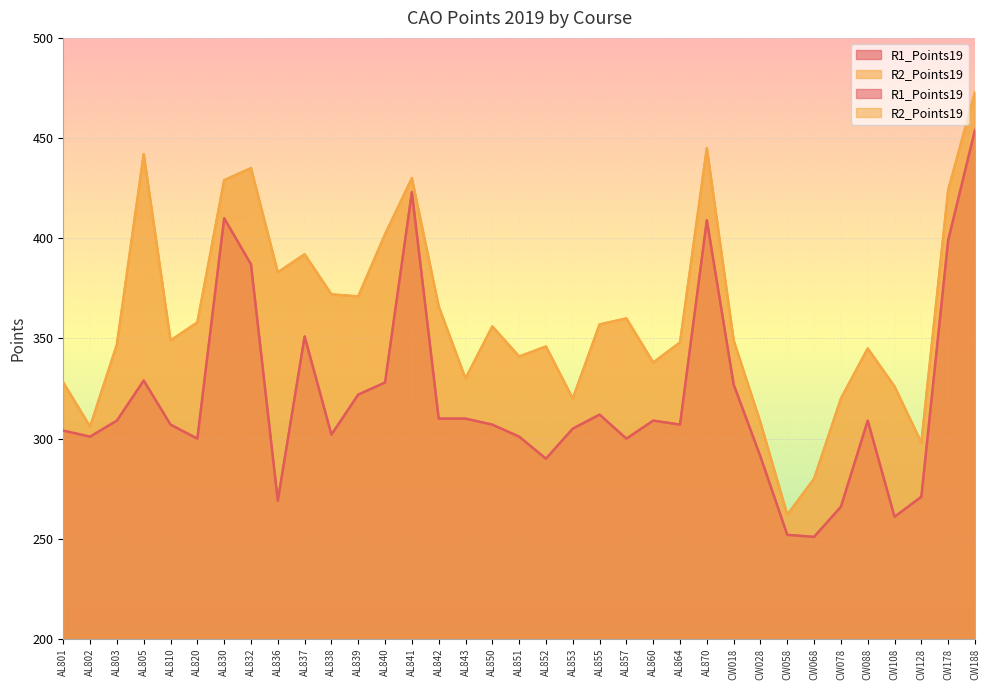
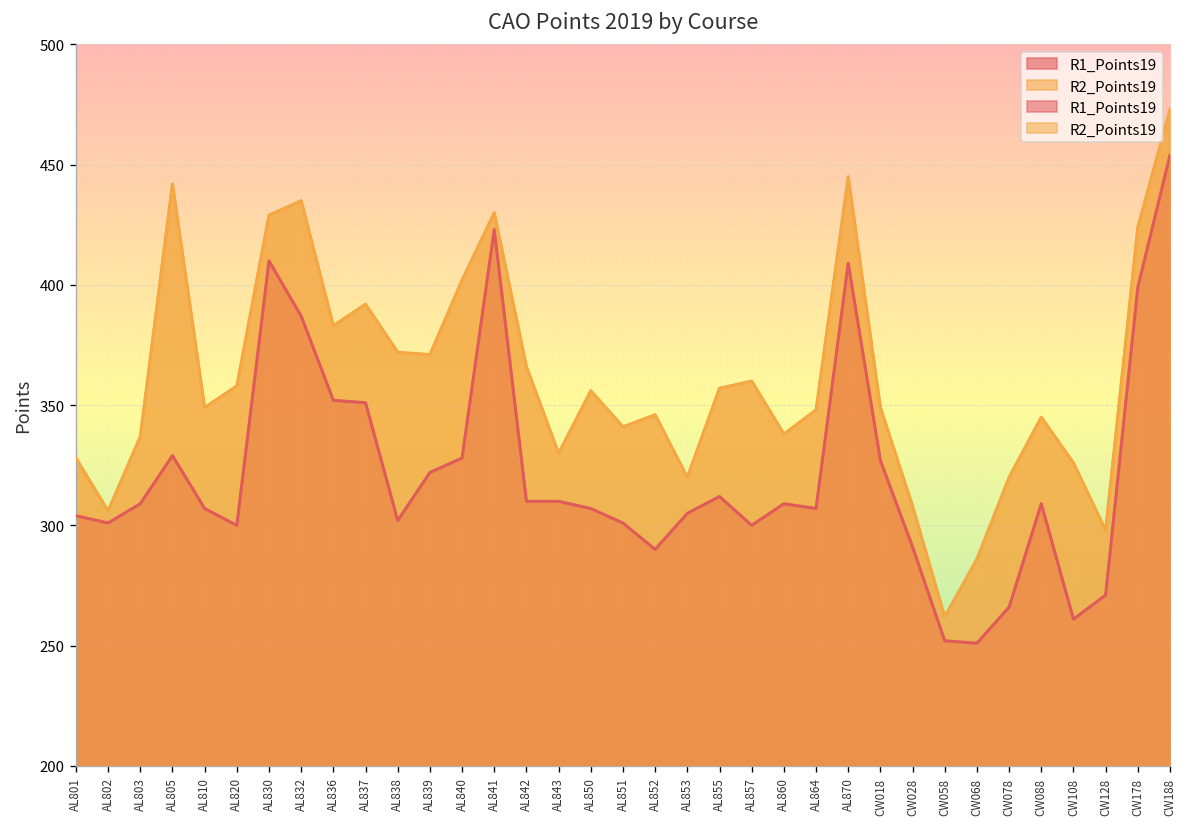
R2_Points19, AL803: 347 -> 337
R1_Points19, AL836: 269 -> 352
R2_Points19, CW068: 280 -> 286
